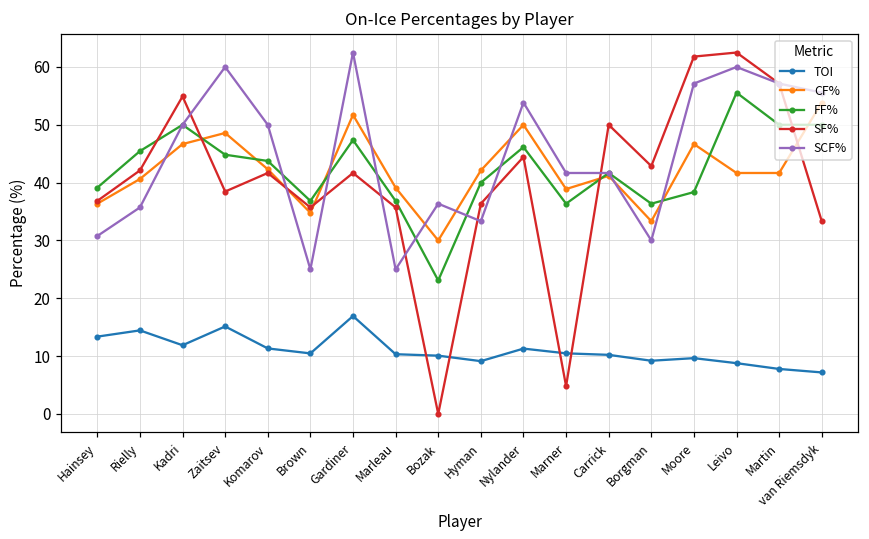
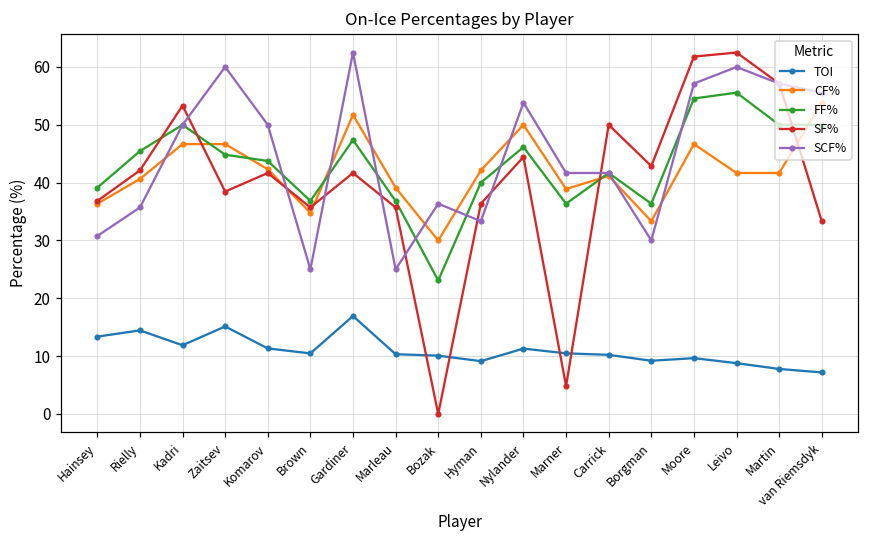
SF%, Kadri: 55 -> 53
CF%, Zaitsev: 49 -> 47
FF%, Moore: 38 -> 55
